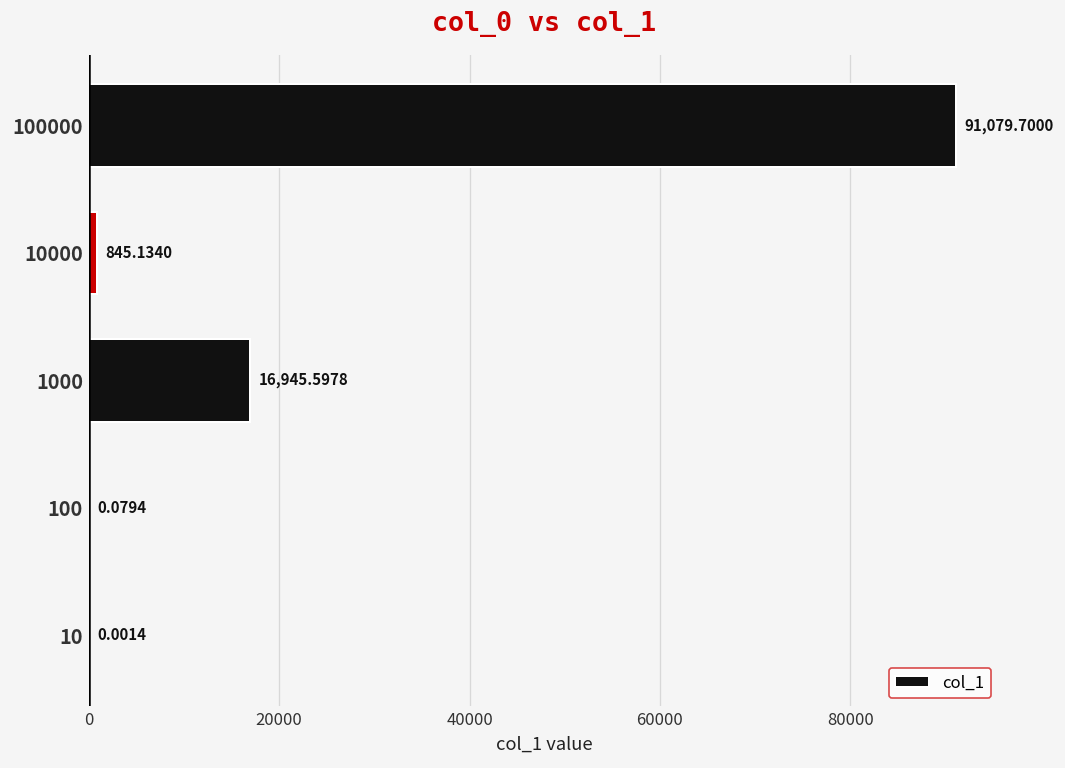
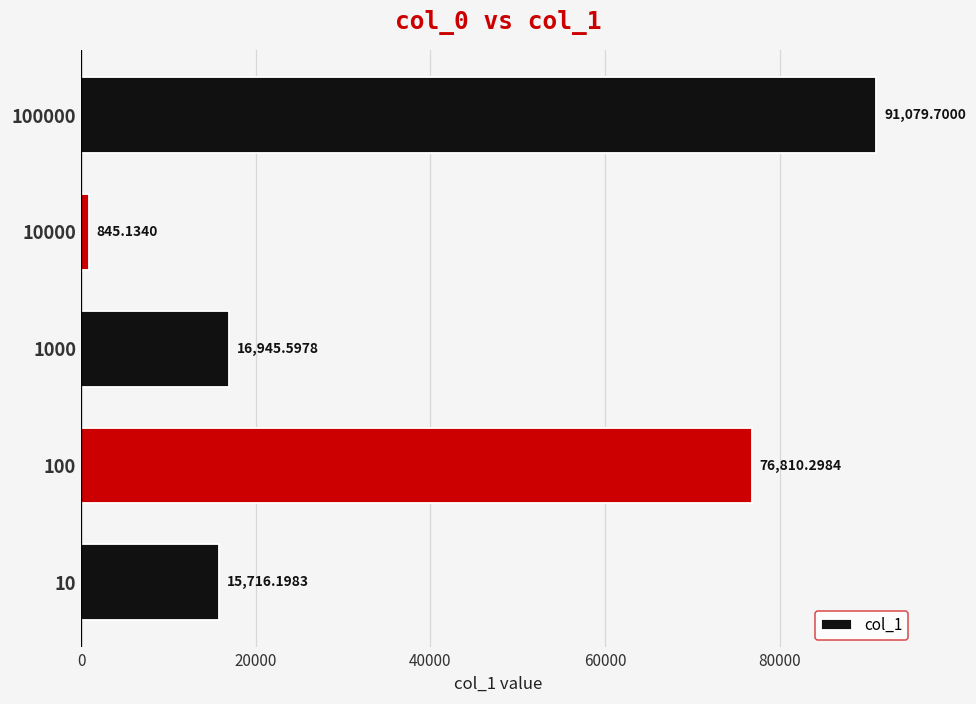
100: 0.0794 -> 76,810.2984
10: 0.0014 -> 15,716.1983
